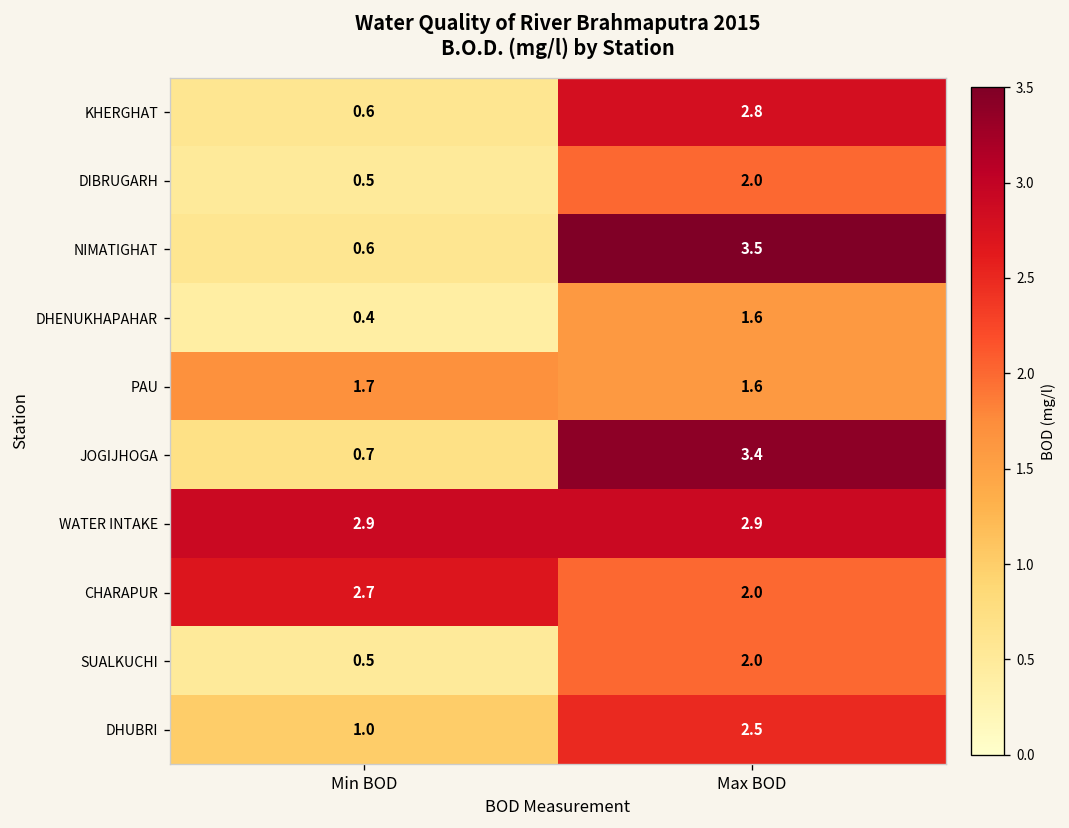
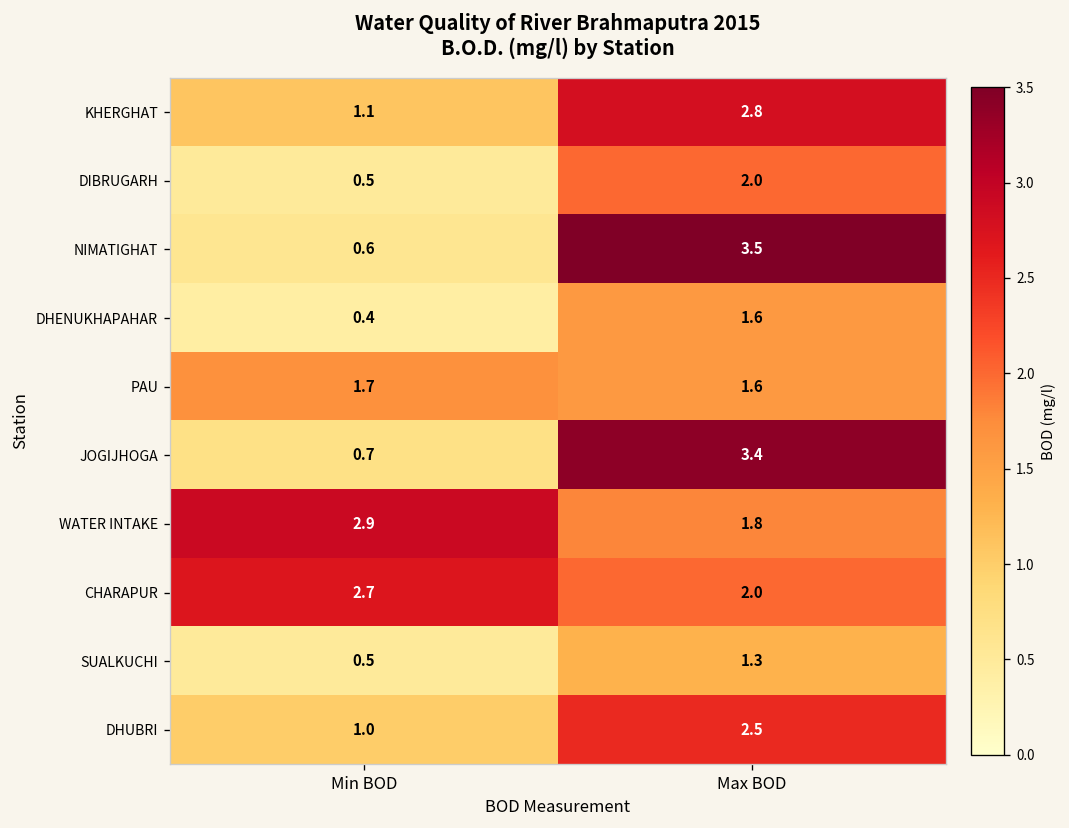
KHERGHAT, Min BOD: 0.6 -> 1.1
WATER INTAKE, Max BOD: 2.9 -> 1.8
SUALKUCHI, Max BOD: 2.0 -> 1.3
